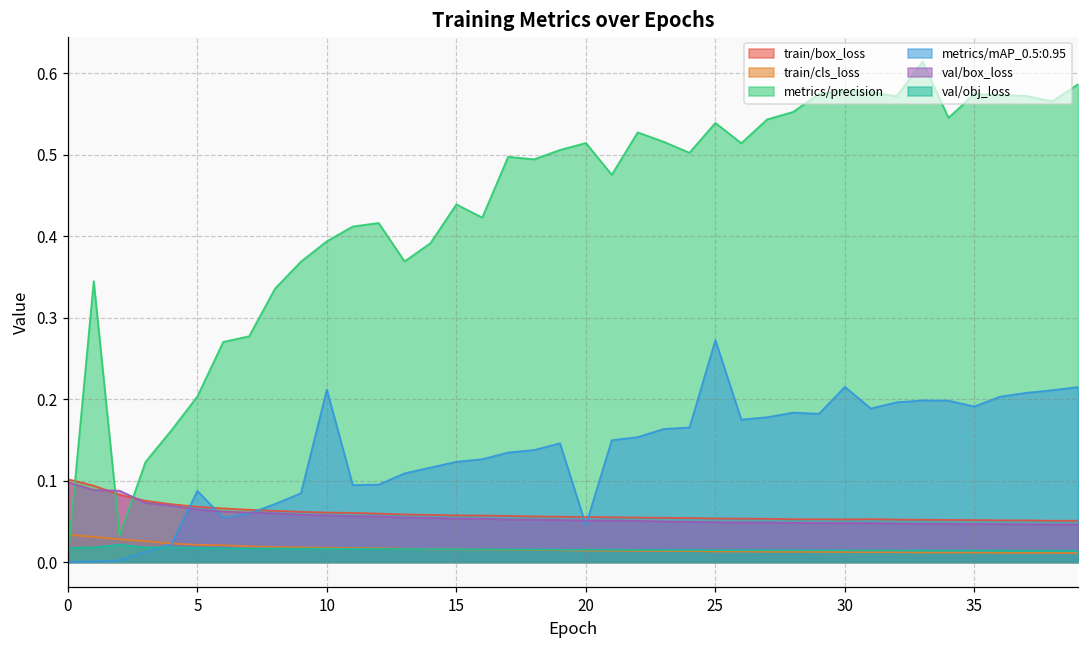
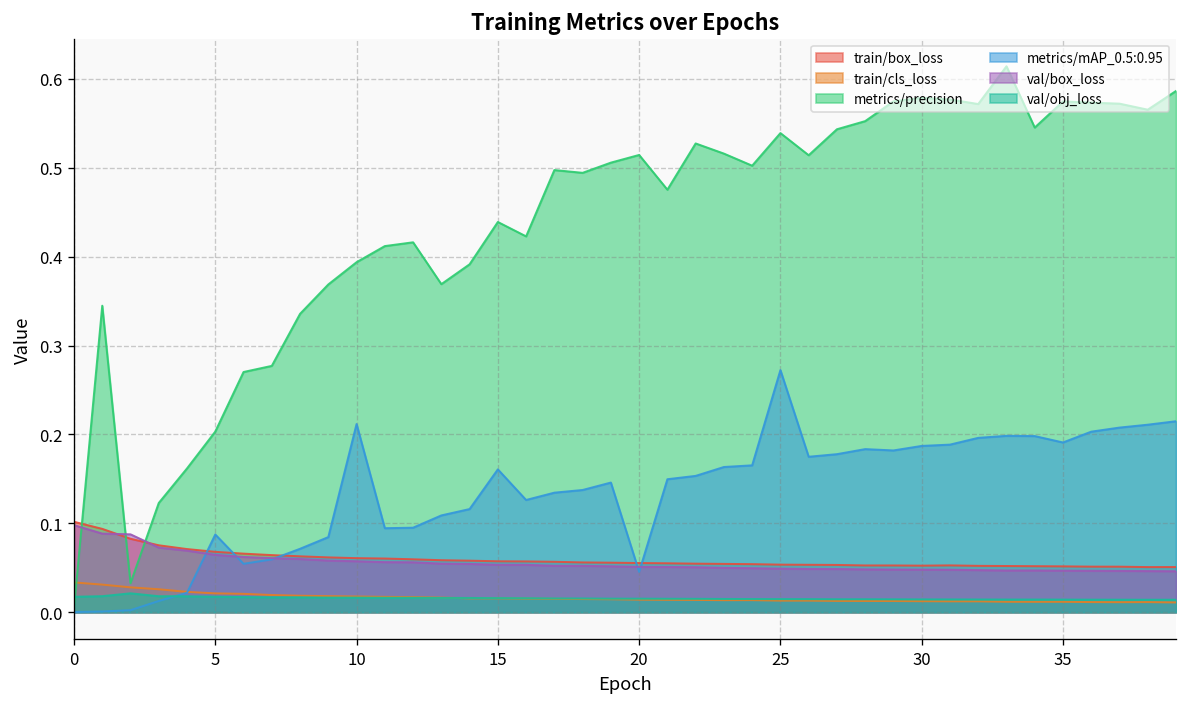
metrics/mAP_0.5:0.95, 15: 0.12 -> 0.16
metrics/mAP_0.5:0.95, 30: 0.22 -> 0.19
